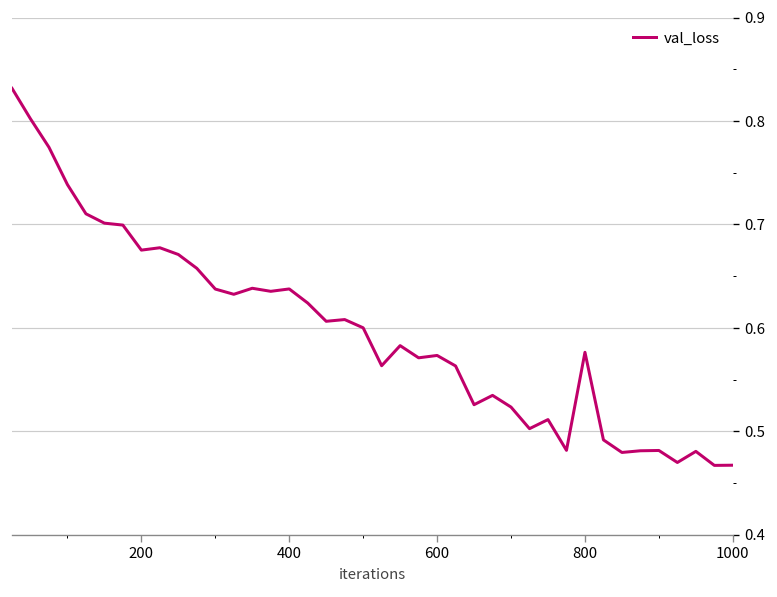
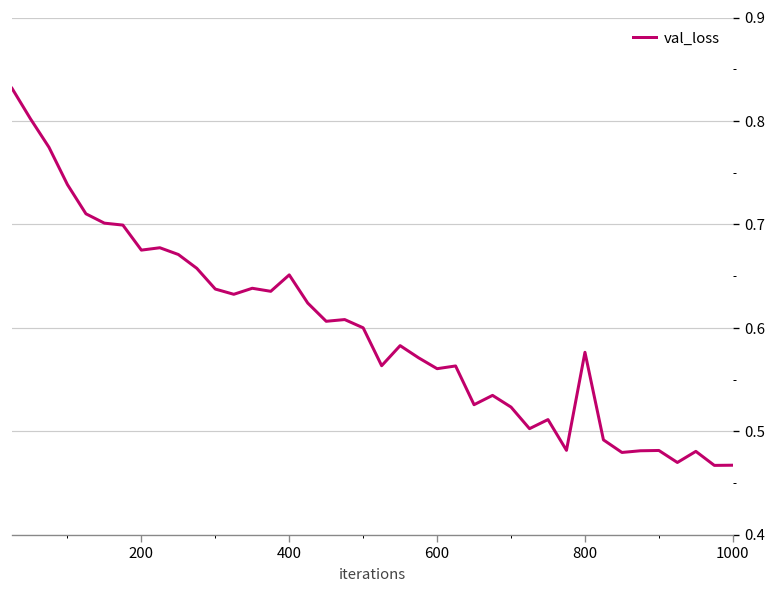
400: 0.64 -> 0.65
600: 0.57 -> 0.56
